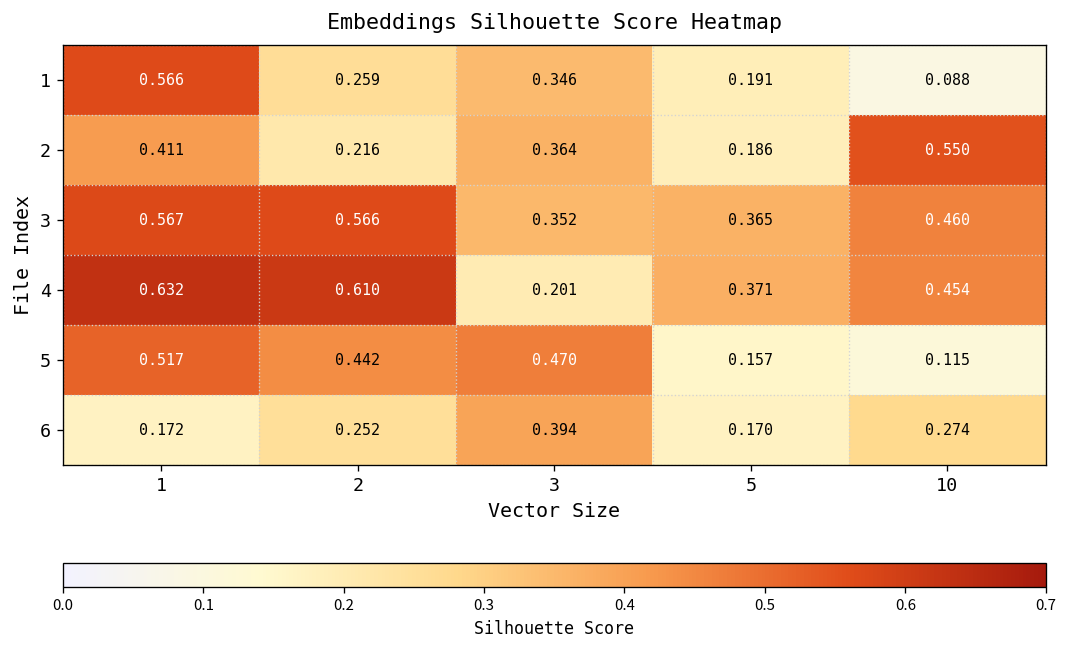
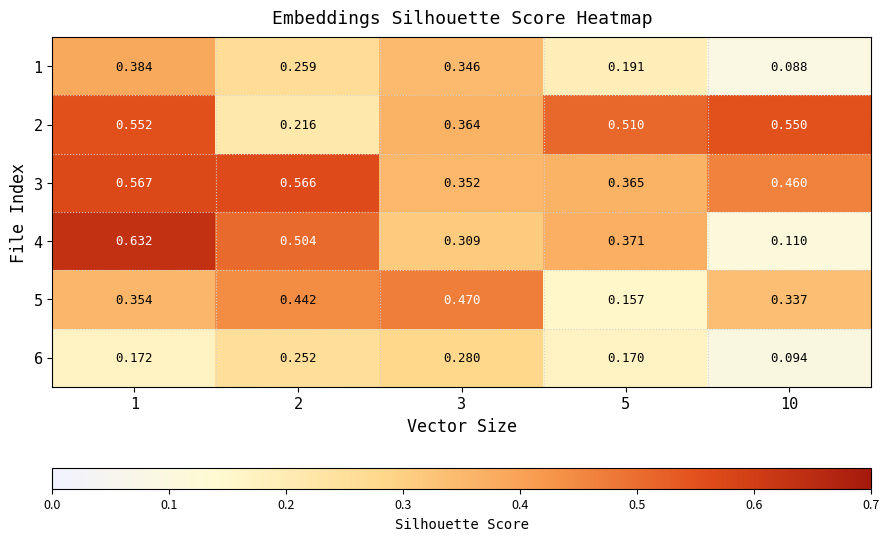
1, 1: 0.566 -> 0.384
2, 1: 0.411 -> 0.552
2, 5: 0.186 -> 0.510
4, 2: 0.610 -> 0.504
4, 3: 0.201 -> 0.309
4, 10: 0.454 -> 0.110
5, 1: 0.517 -> 0.354
5, 10: 0.115 -> 0.337
6, 3: 0.394 -> 0.280
6, 10: 0.274 -> 0.094
